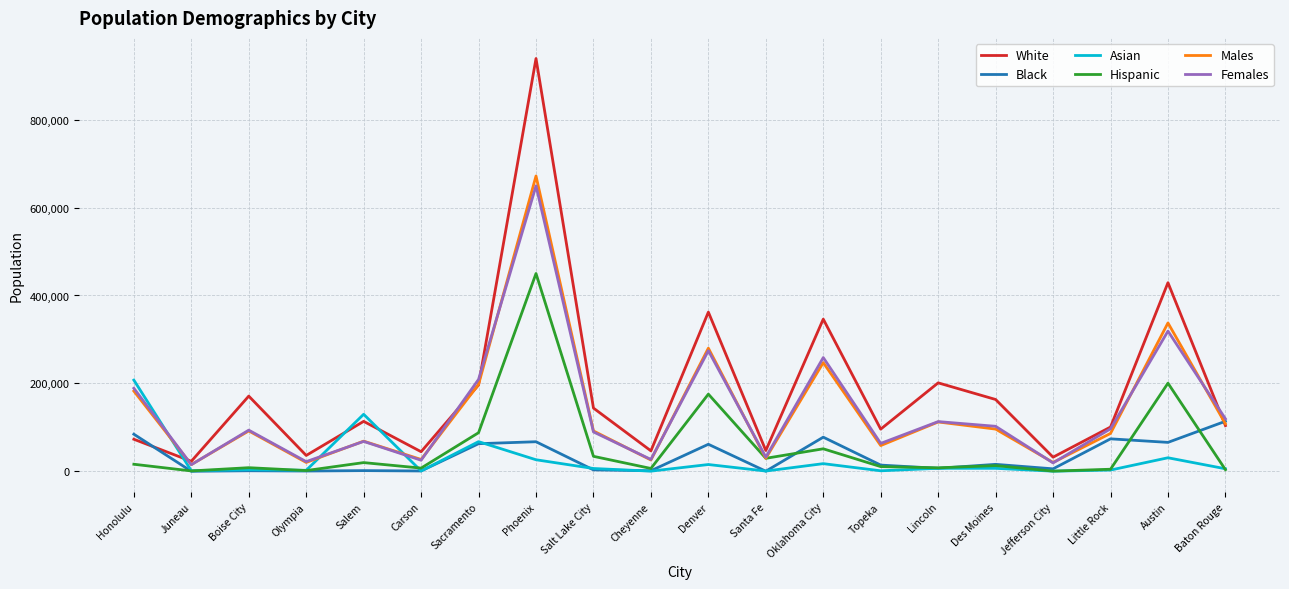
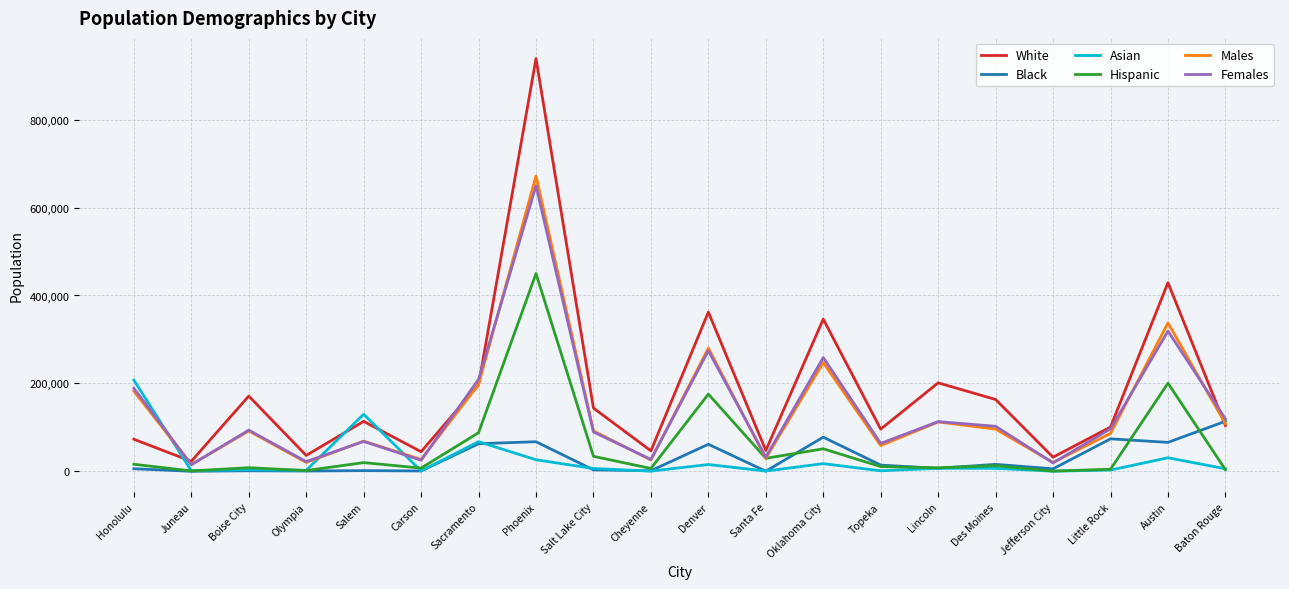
Black, Honolulu: 80,000 -> 10,000
